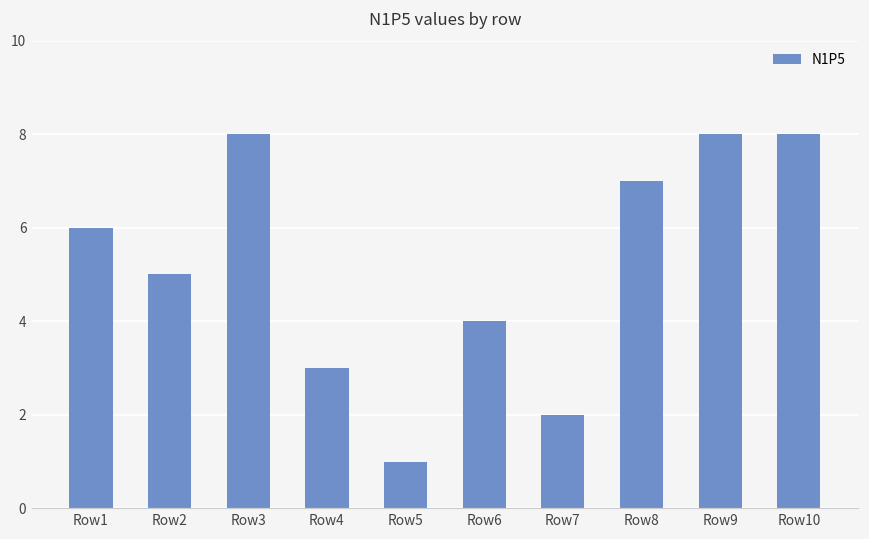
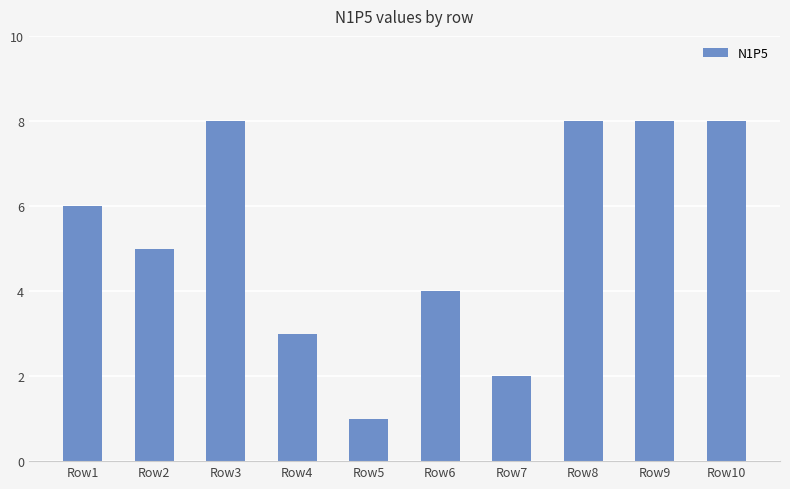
Row8: 7 -> 8
